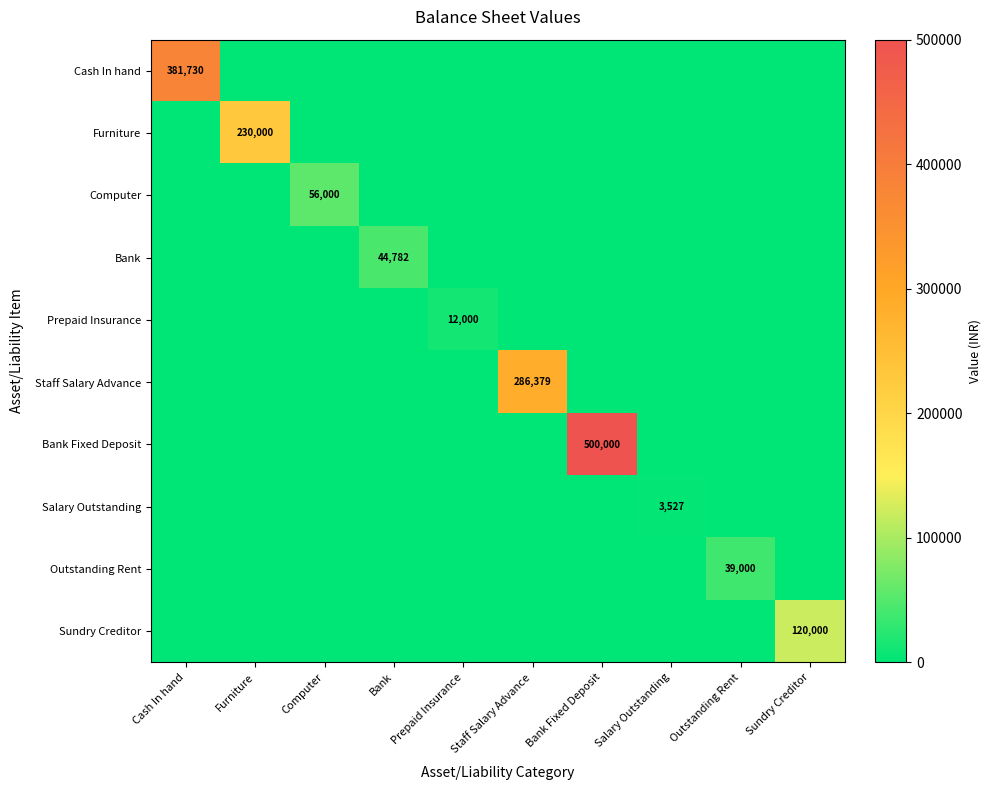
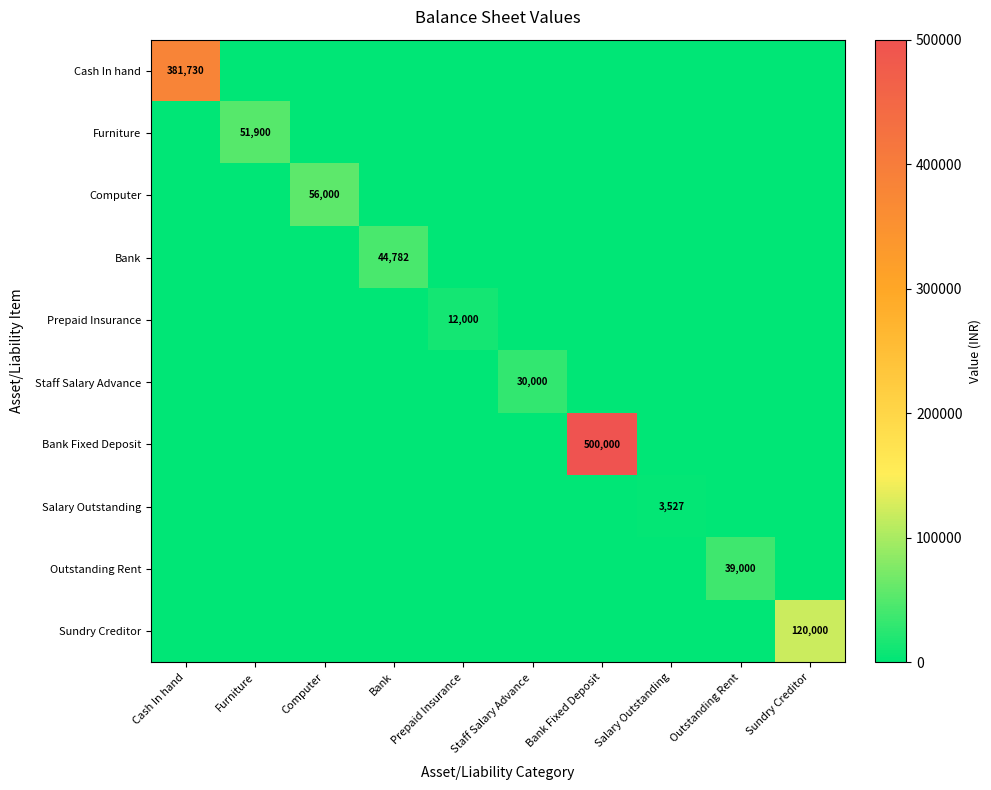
Furniture, Furniture: 230,000 -> 51,900
Staff Salary Advance, Staff Salary Advance: 286,379 -> 30,000
